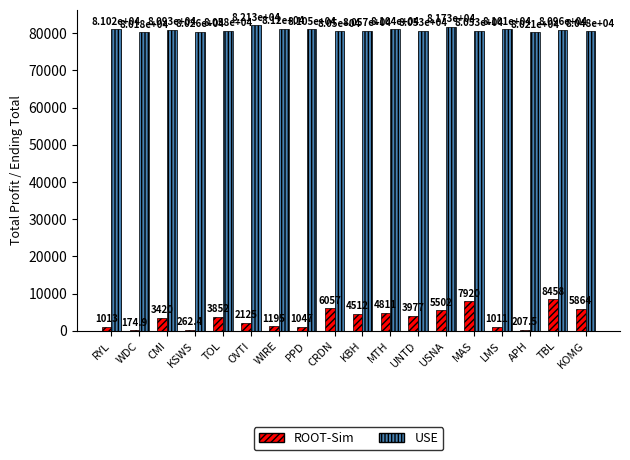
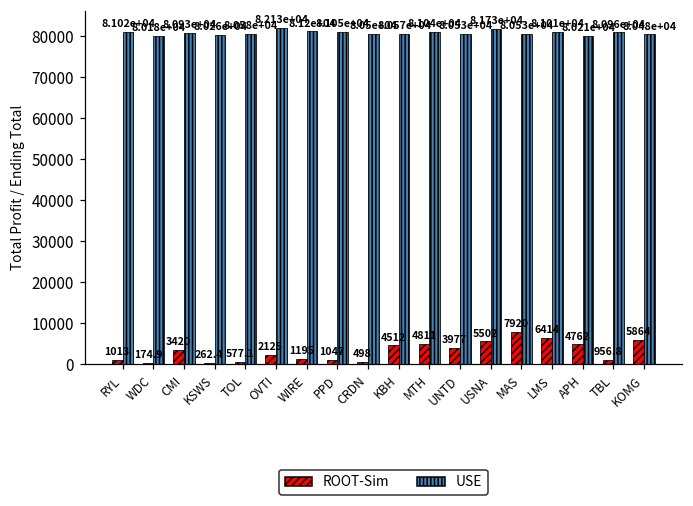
ROOT-Sim, TOL: 3852 -> 577.1
ROOT-Sim, CRDN: 6057 -> 498
ROOT-Sim, LMS: 1011 -> 6414
ROOT-Sim, APH: 207.5 -> 4762
ROOT-Sim, TBL: 8458 -> 956.8
